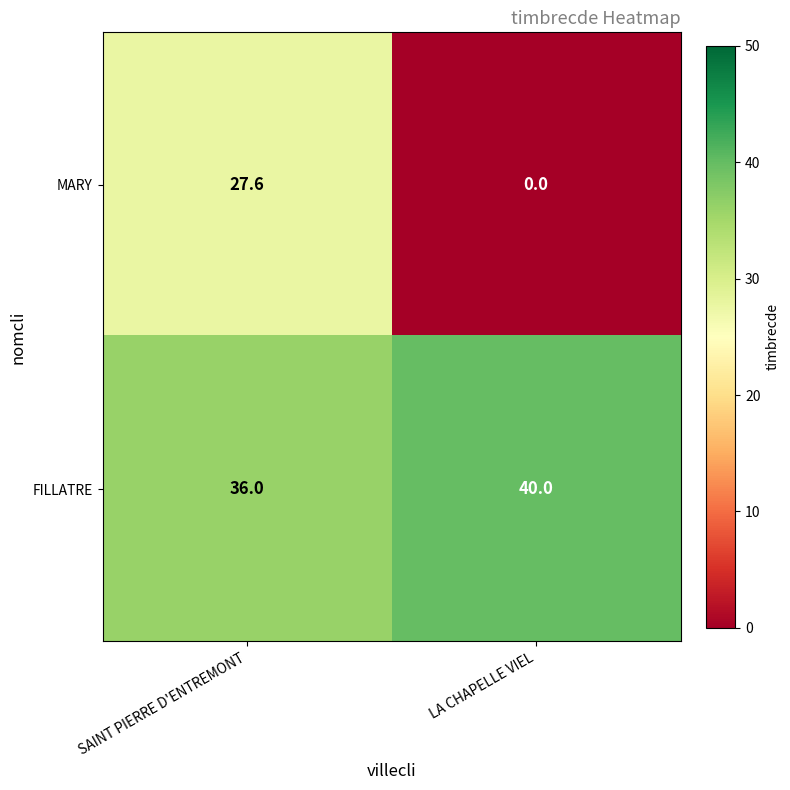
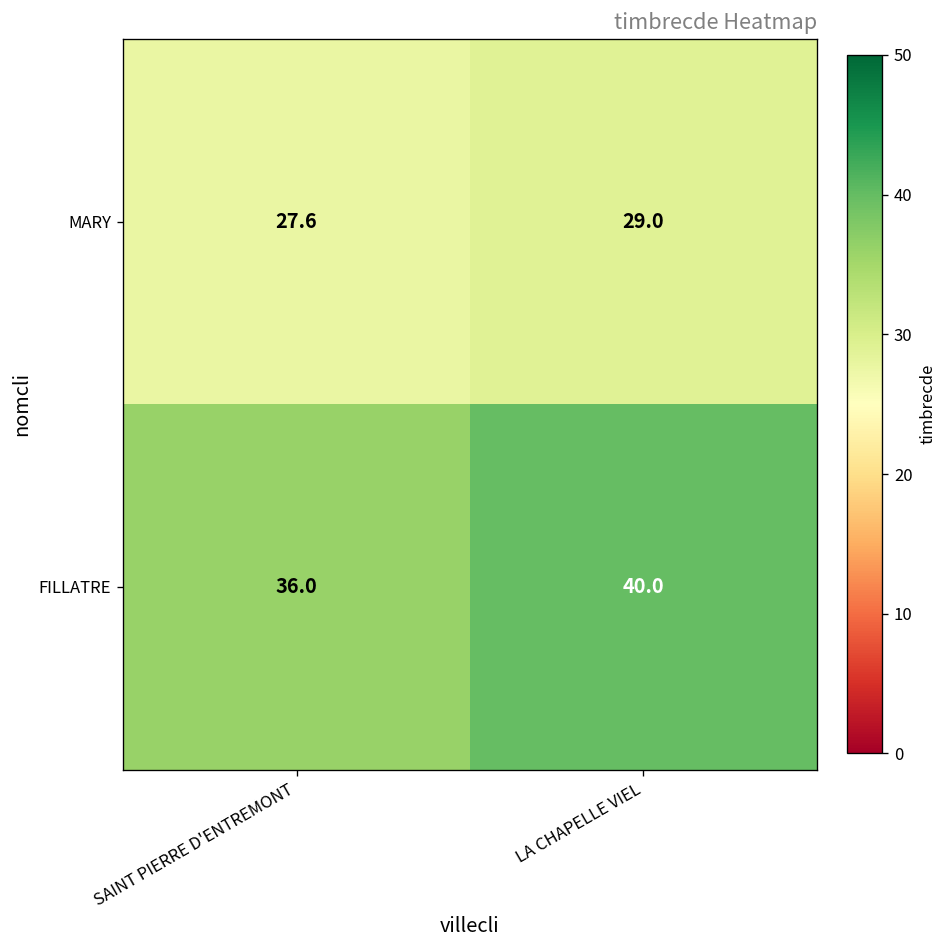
MARY, LA CHAPELLE VIEL: 0.0 -> 29.0
